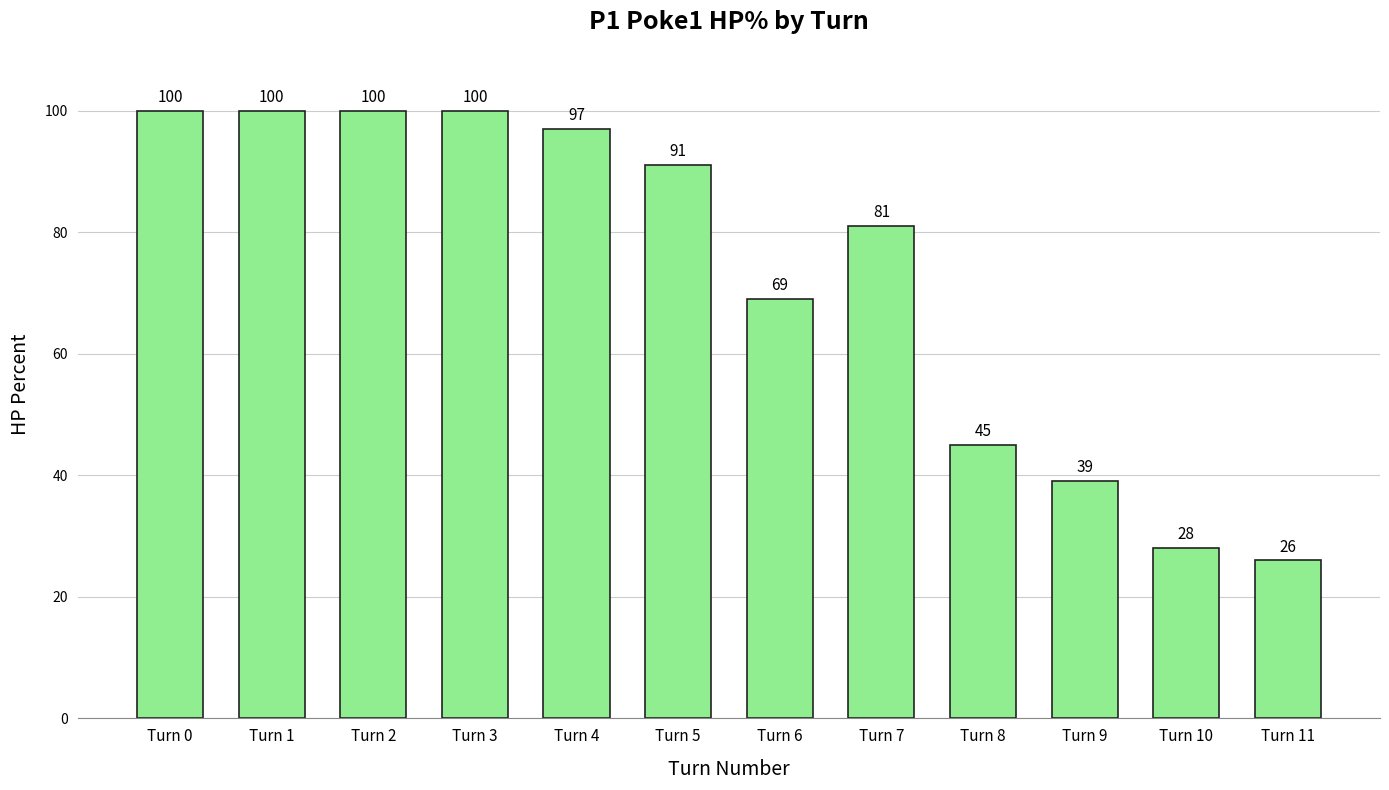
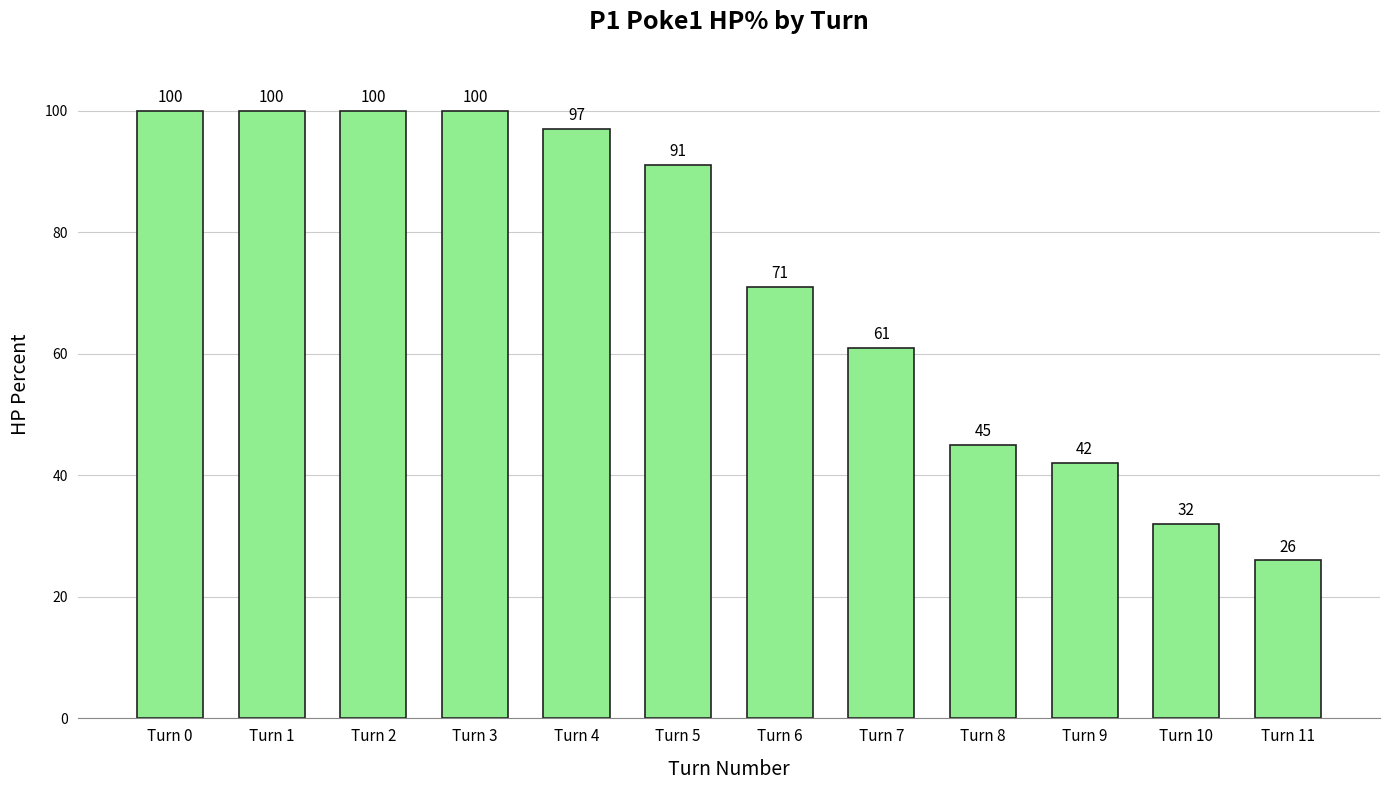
Turn 6: 69 -> 71
Turn 7: 81 -> 61
Turn 9: 39 -> 42
Turn 10: 28 -> 32
